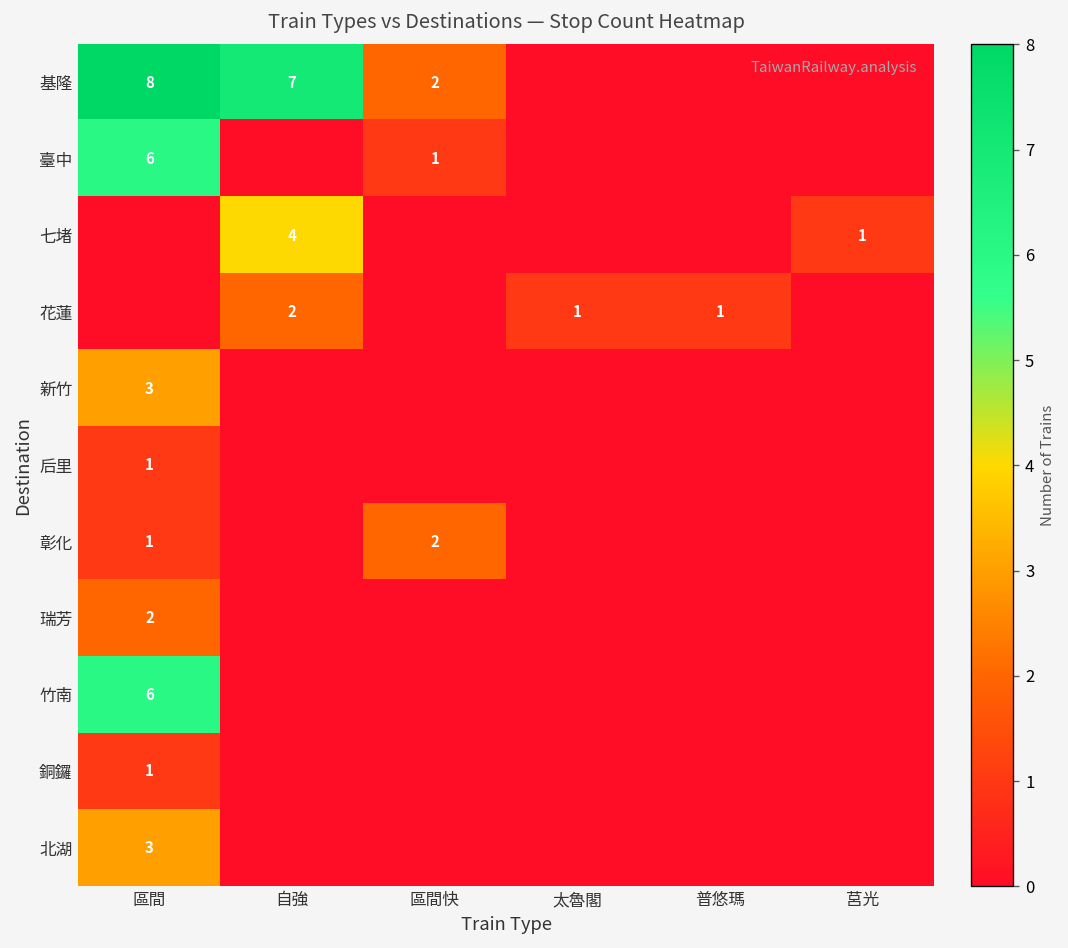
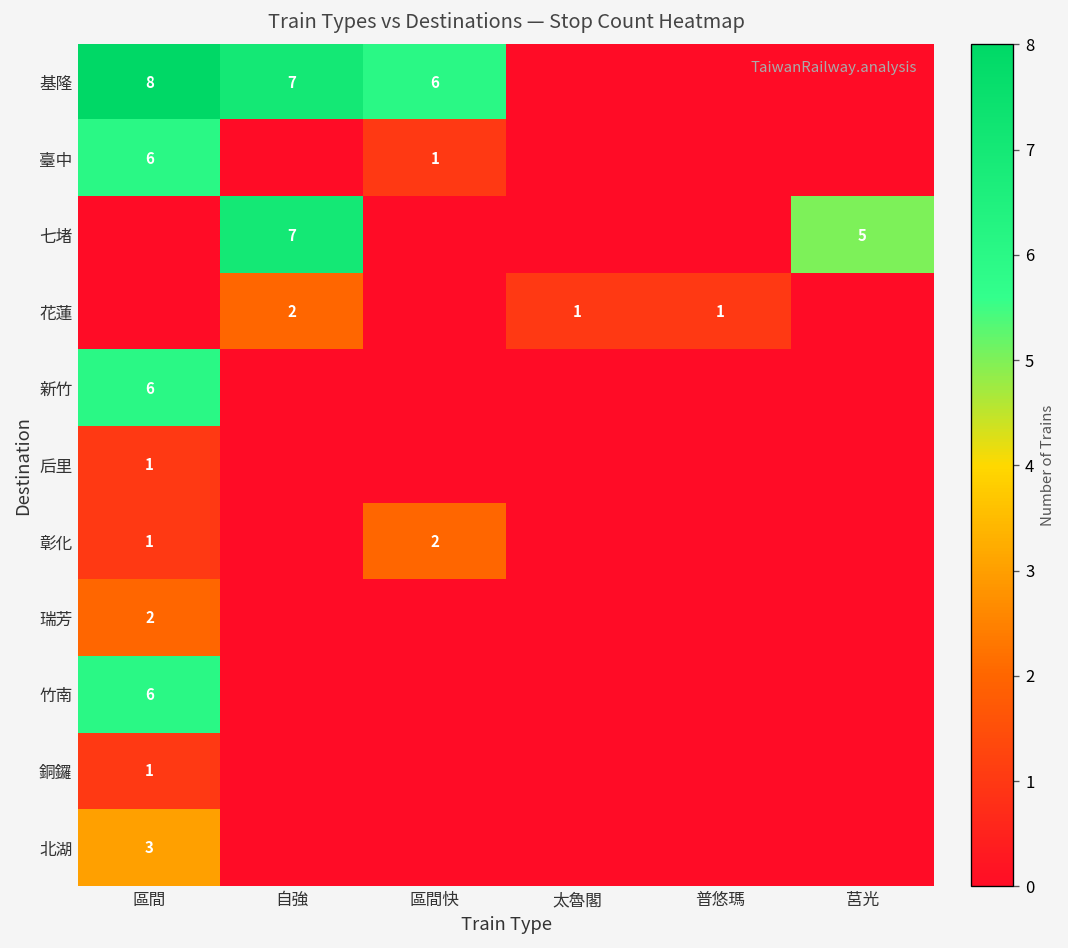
基隆, 區間快: 2 -> 6
七堵, 自強: 4 -> 7
七堵, 莒光: 1 -> 5
新竹, 區間: 3 -> 6
